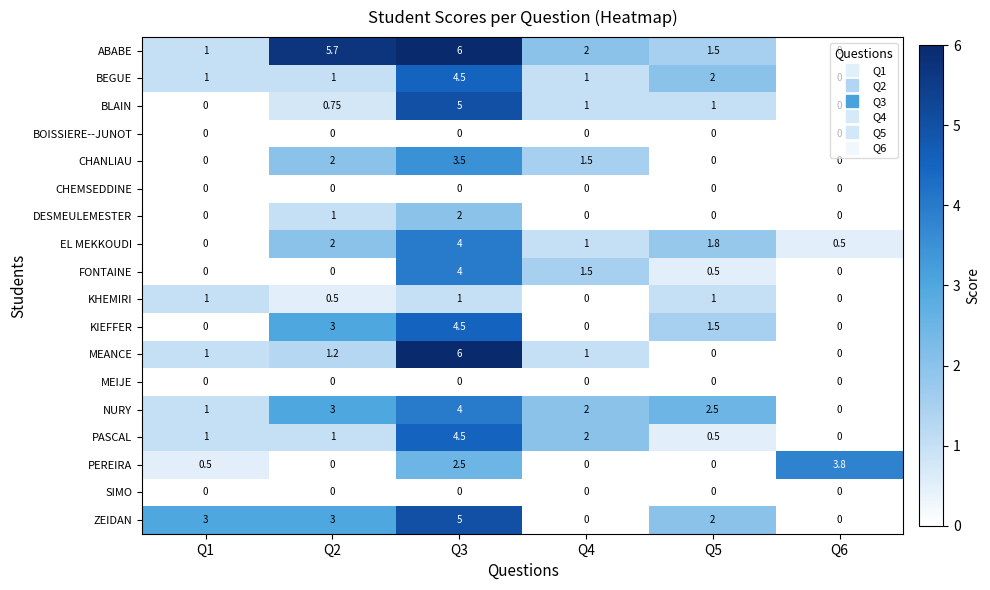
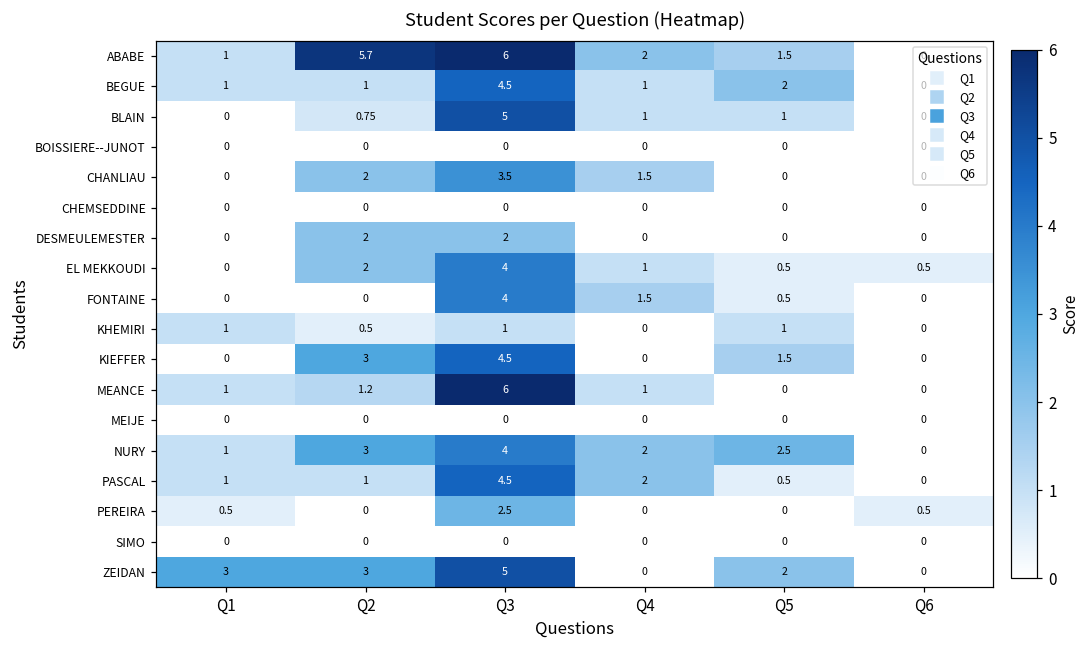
DESMEULEMESTER, Q2: 1 -> 2
EL MEKKOUDI, Q5: 1.8 -> 0.5
PEREIRA, Q6: 3.8 -> 0.5
